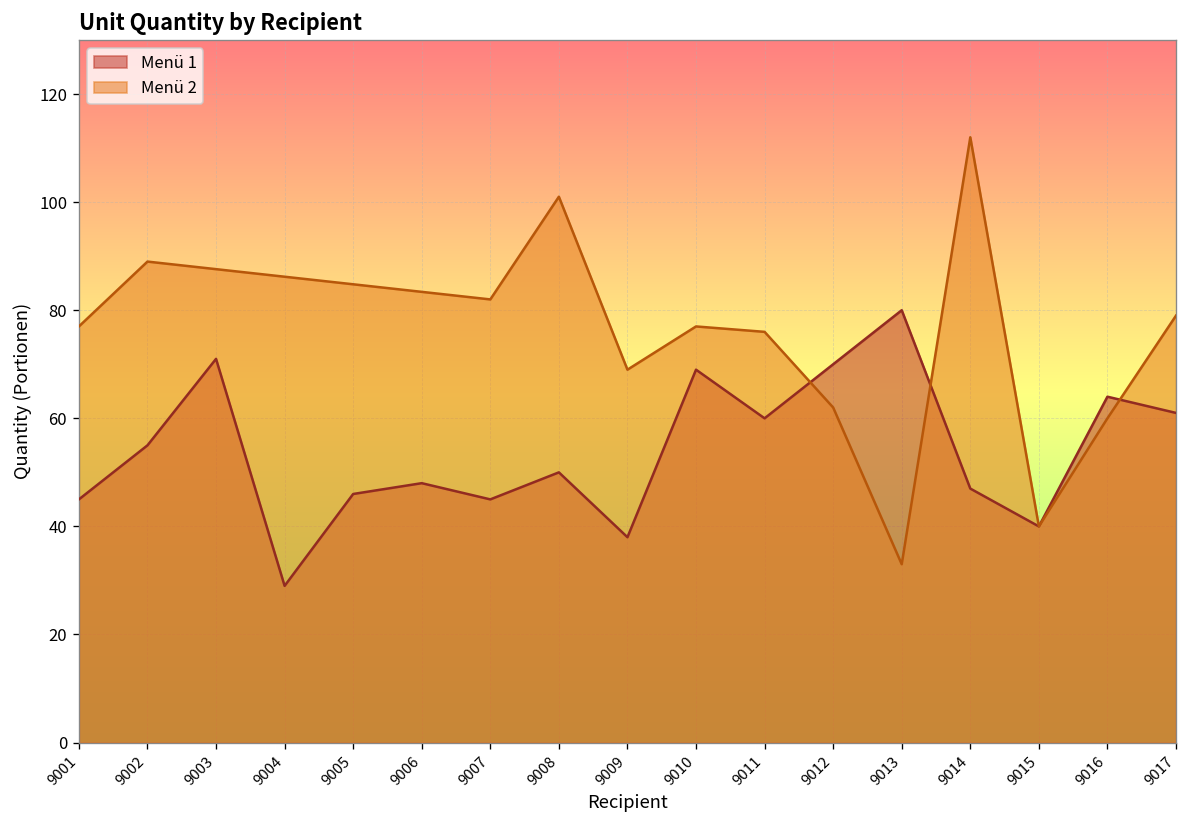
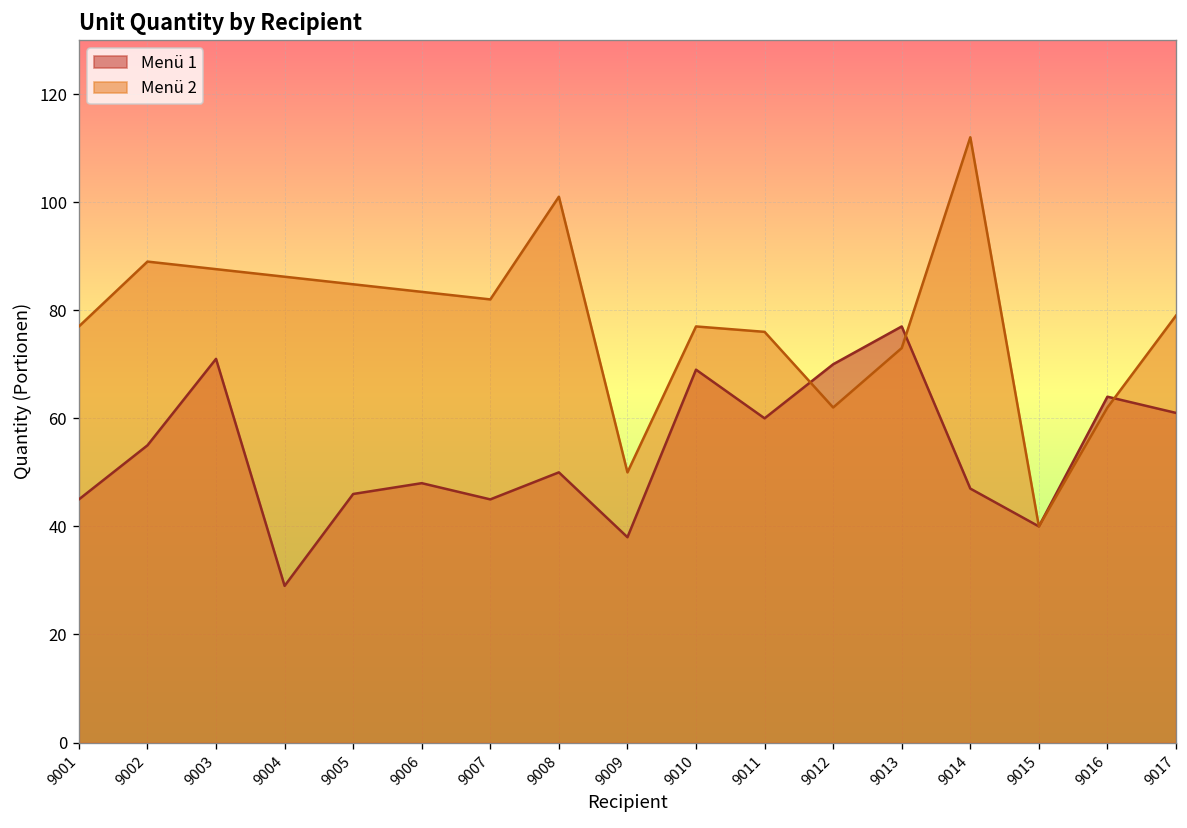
Menü 2, 9009: 69 -> 50
Menü 1, 9013: 80 -> 77
Menü 2, 9013: 33 -> 73
Menü 2, 9016: 60 -> 62
